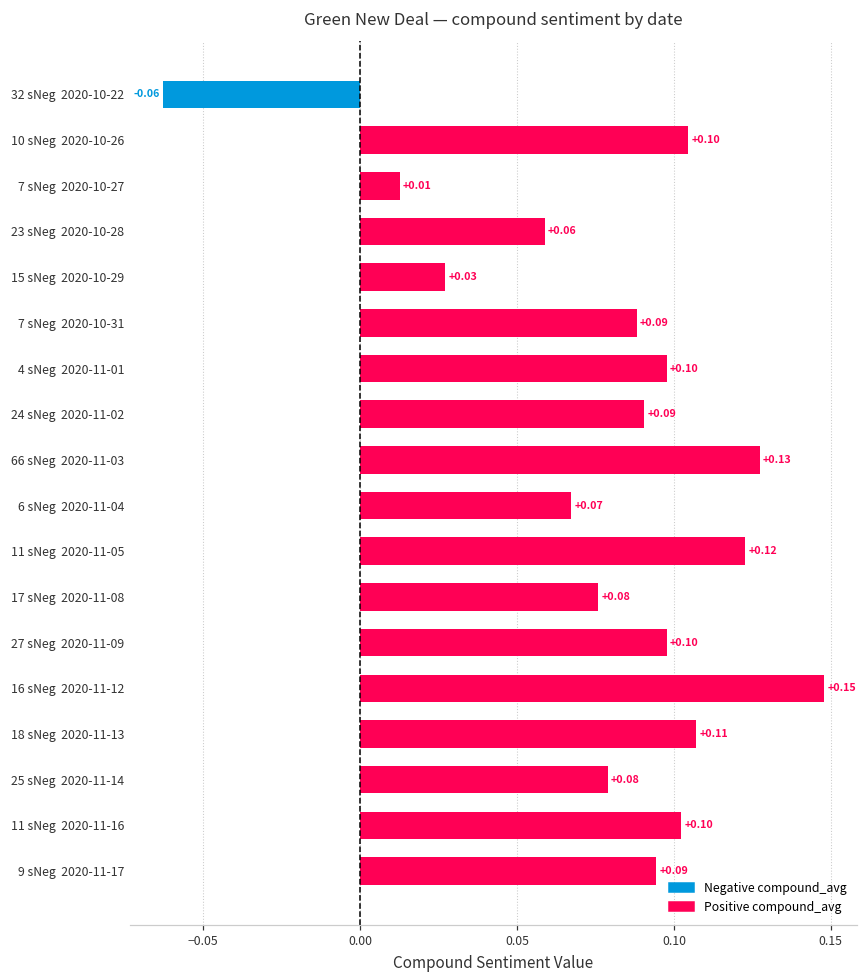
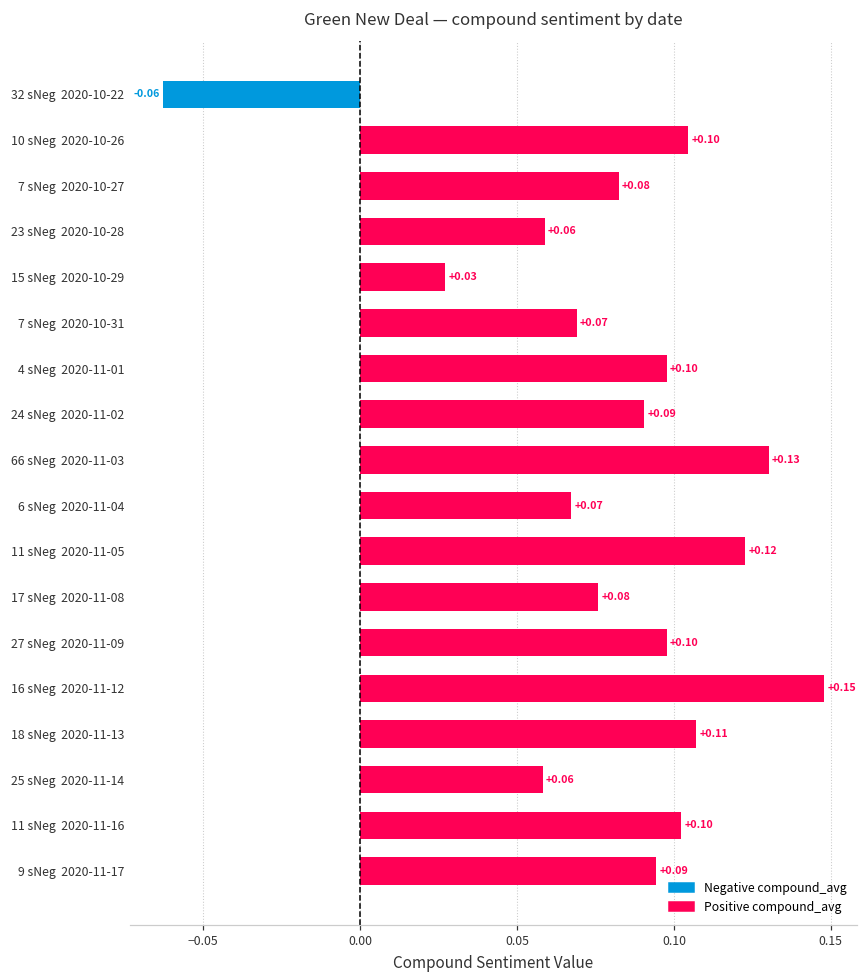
7 sNeg 2020-10-27: +0.01 -> +0.08
7 sNeg 2020-10-31: +0.09 -> +0.07
66 sNeg 2020-11-03: 0.127 -> 0.130
25 sNeg 2020-11-14: +0.08 -> +0.06
